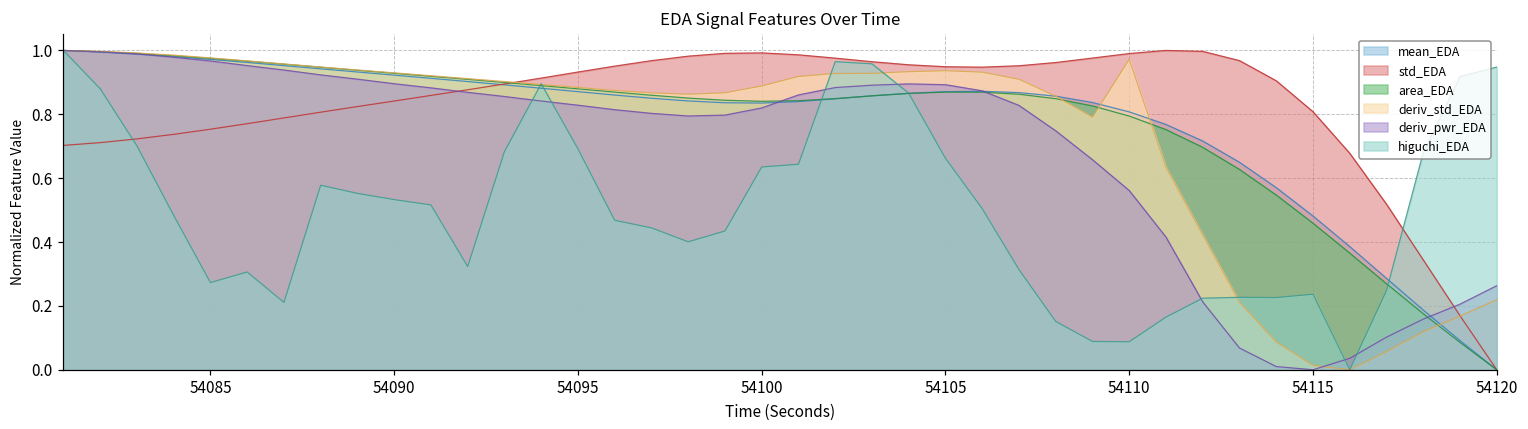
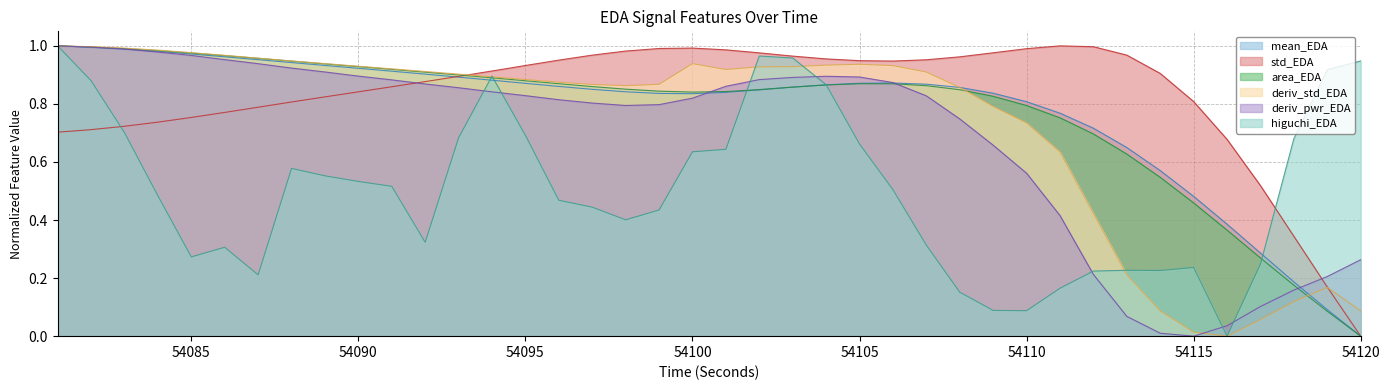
deriv_std_EDA, 54100: 0.89 -> 0.94
deriv_std_EDA, 54110: 0.97 -> 0.73
deriv_std_EDA, 54120: 0.22 -> 0.09
